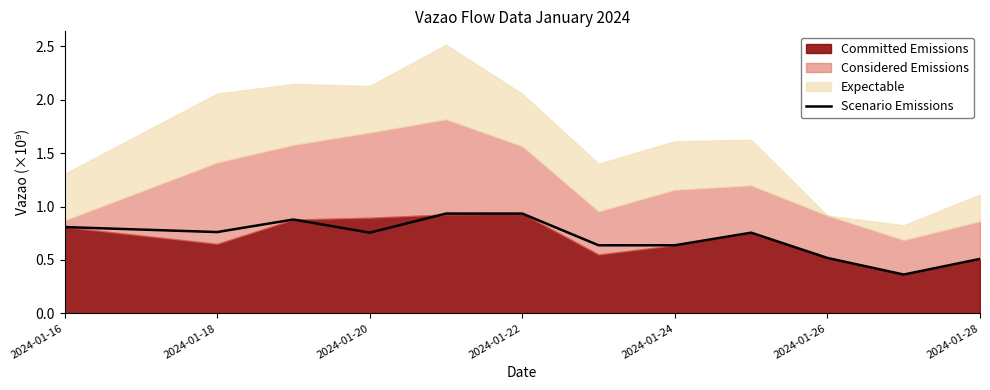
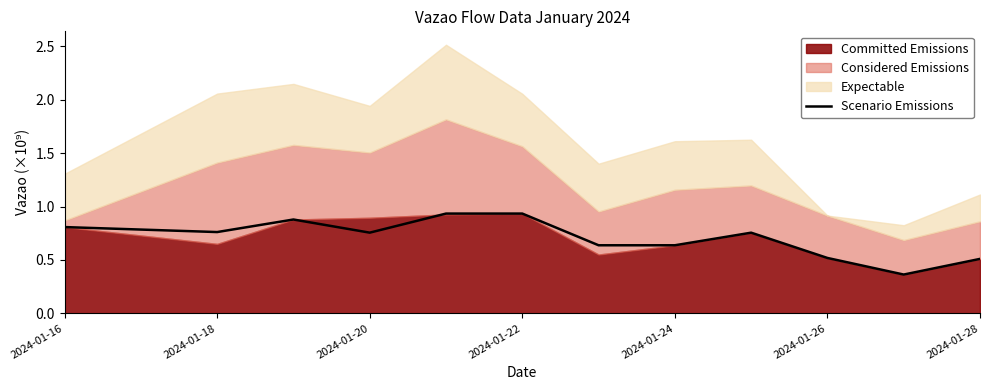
Considered Emissions, 2024-01-20: 0.80 -> 0.61
